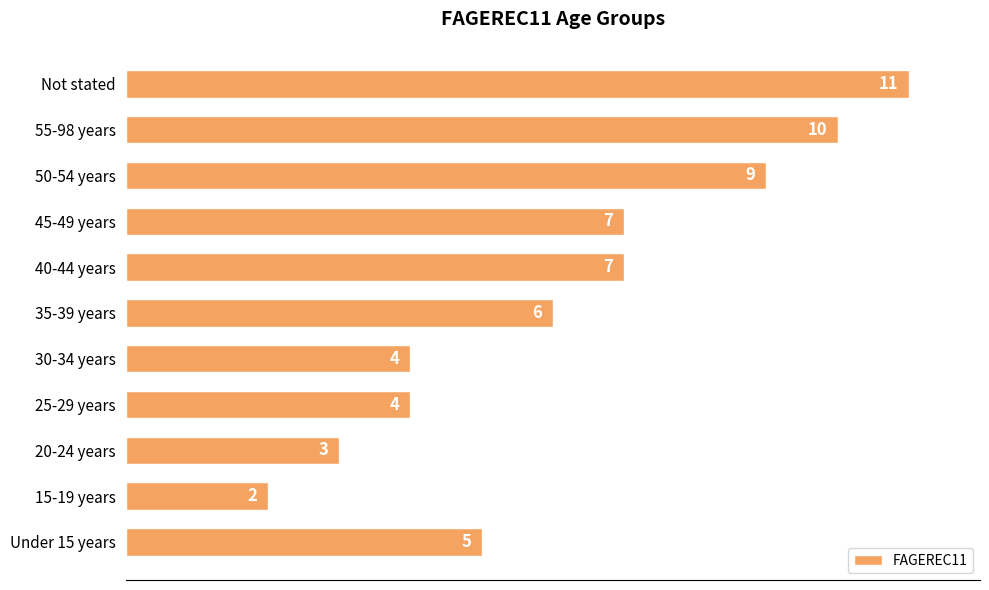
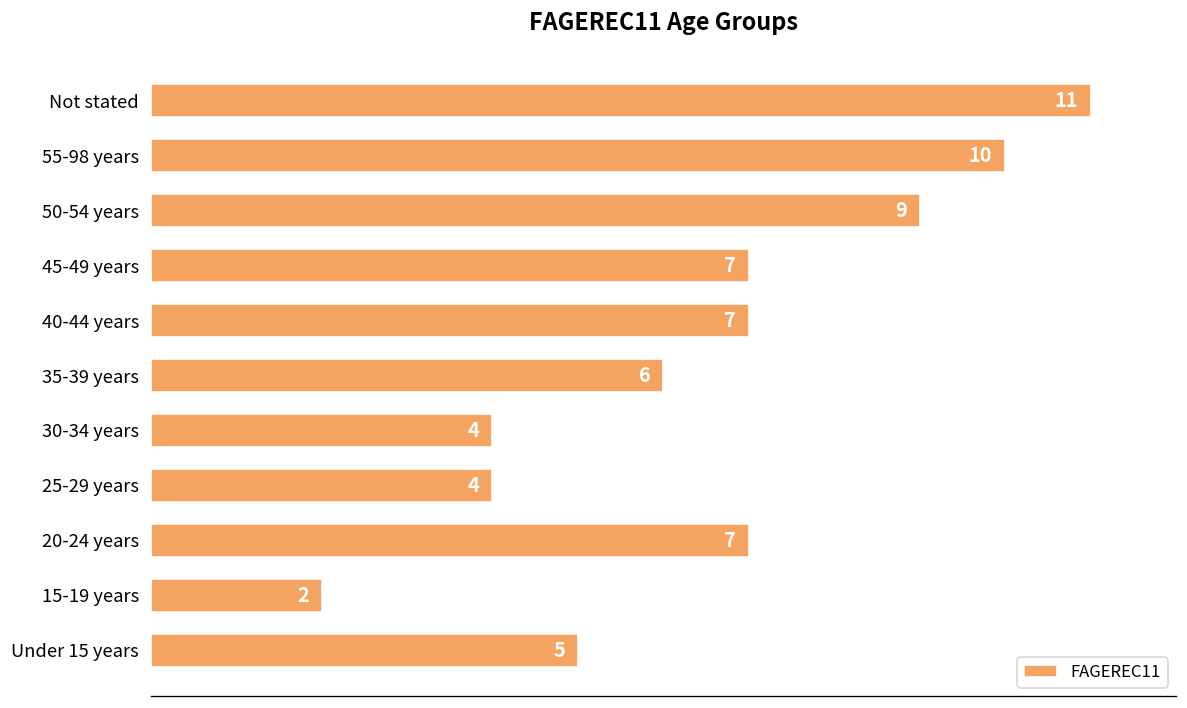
20-24 years: 3 -> 7
